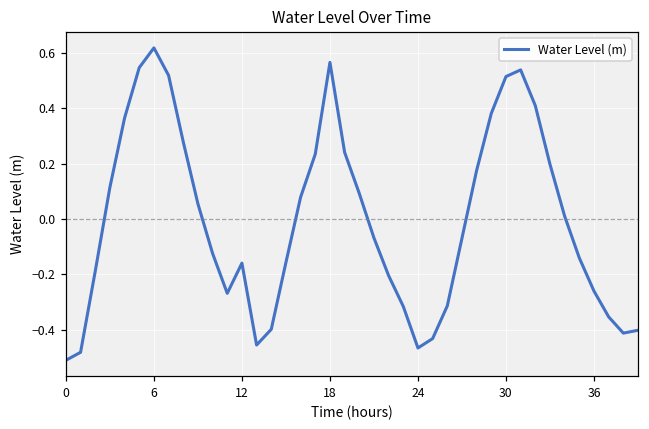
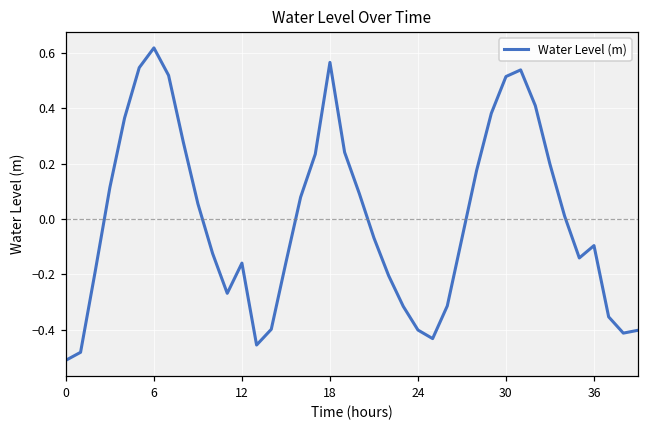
24: -0.47 -> -0.40
36: -0.26 -> -0.10
